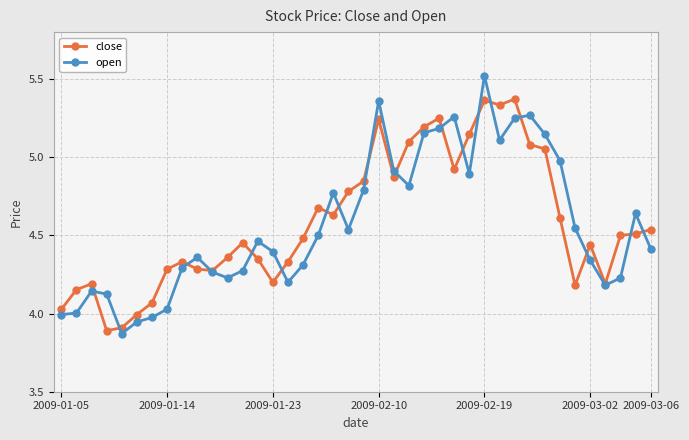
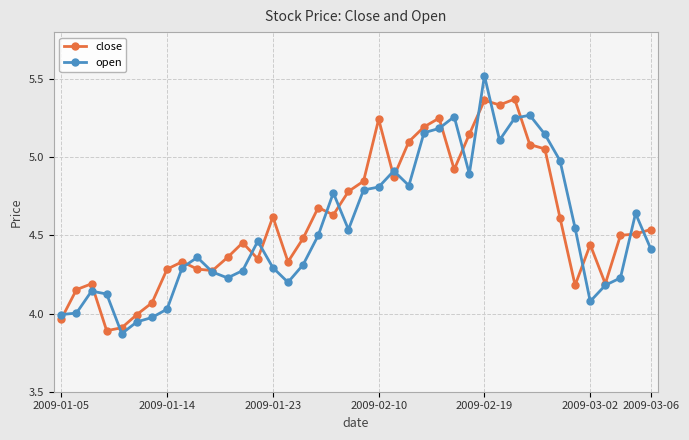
close, 2009-01-05: 4.03 -> 3.97
close, 2009-01-23: 4.20 -> 4.62
open, 2009-01-23: 4.40 -> 4.29
open, 2009-02-10: 5.36 -> 4.81
open, 2009-03-02: 4.34 -> 4.08
